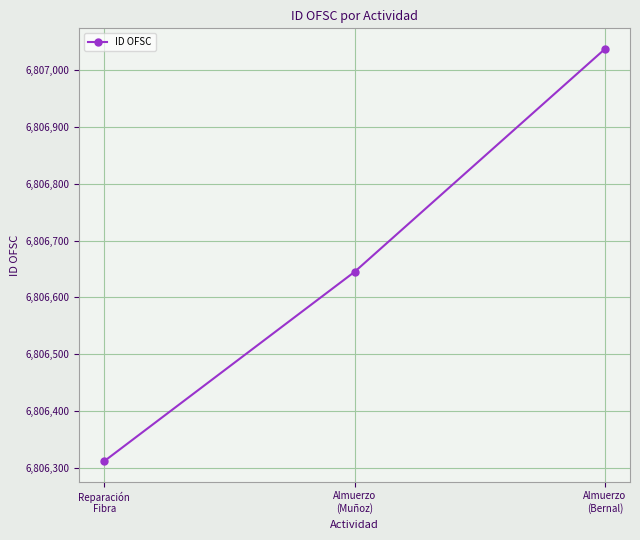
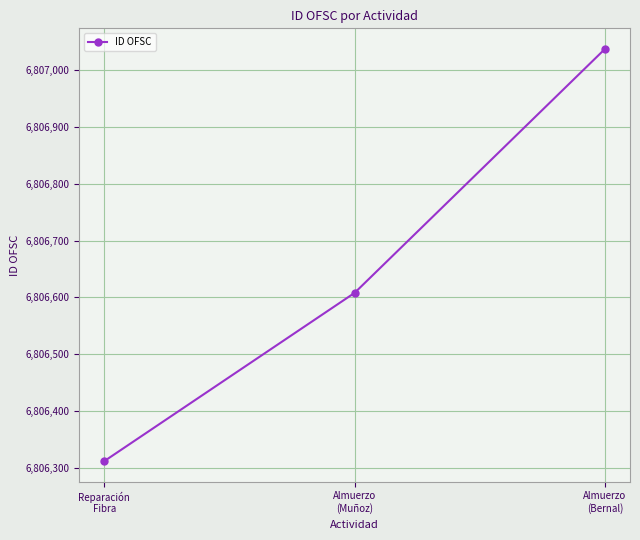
Almuerzo (Muñoz): 6,806,650 -> 6,806,610
